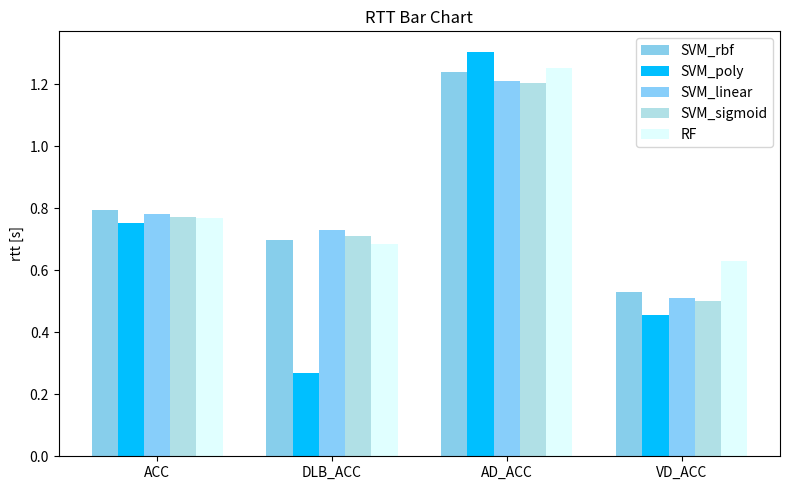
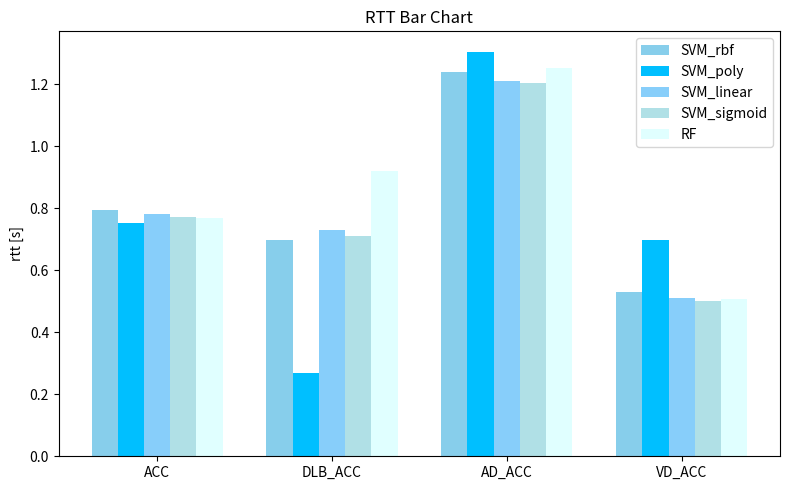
RF, DLB_ACC: 0.69 -> 0.92
SVM_poly, VD_ACC: 0.45 -> 0.70
RF, VD_ACC: 0.63 -> 0.51
